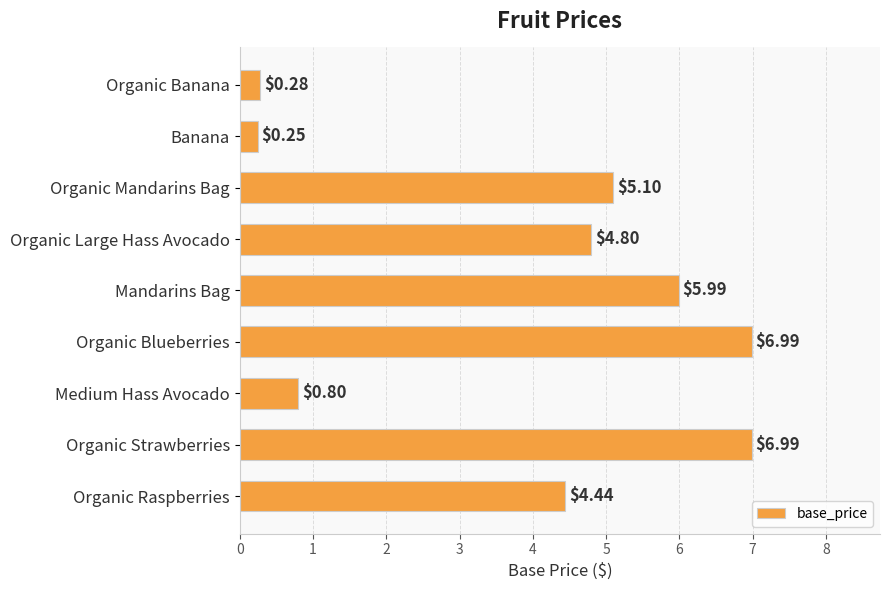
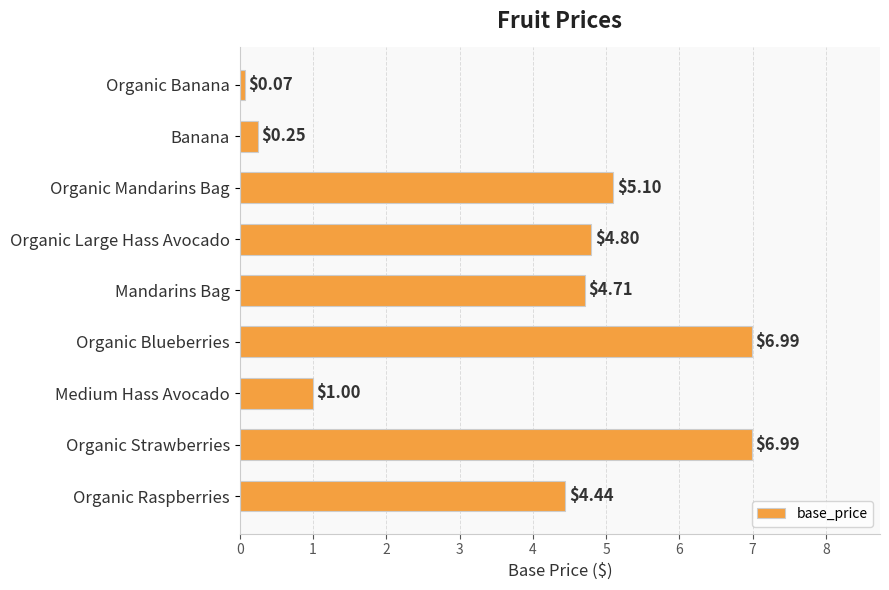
Organic Banana: $0.28 -> $0.07
Mandarins Bag: $5.99 -> $4.71
Medium Hass Avocado: $0.80 -> $1.00
